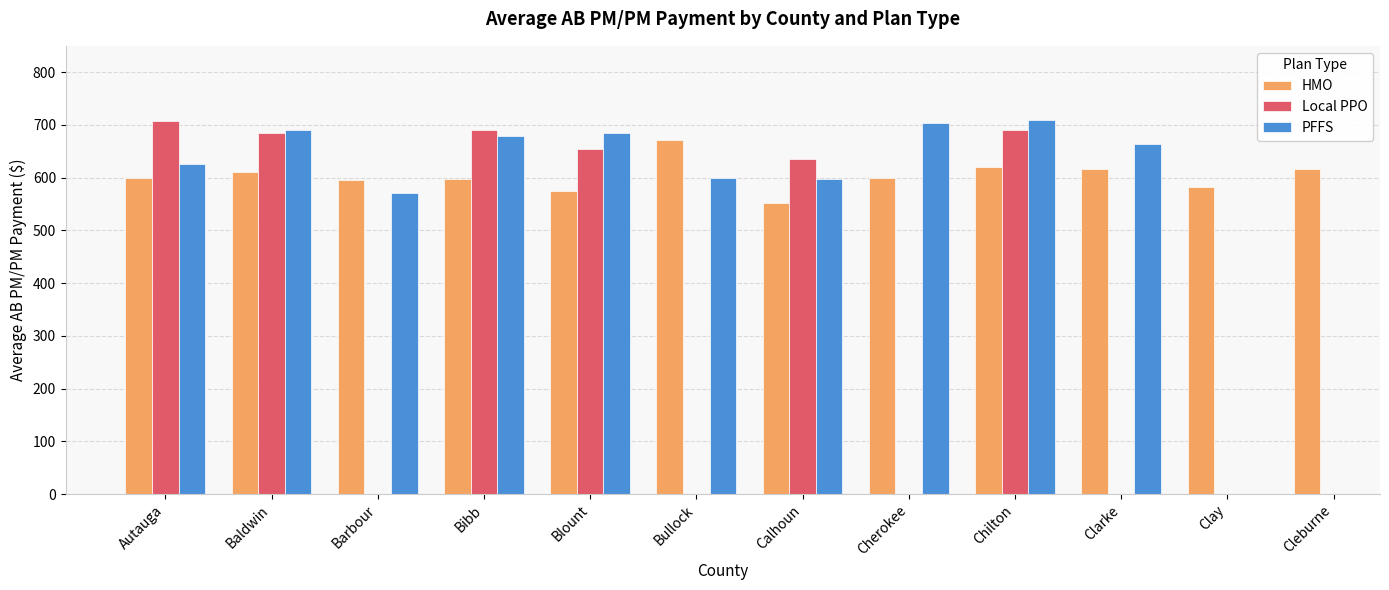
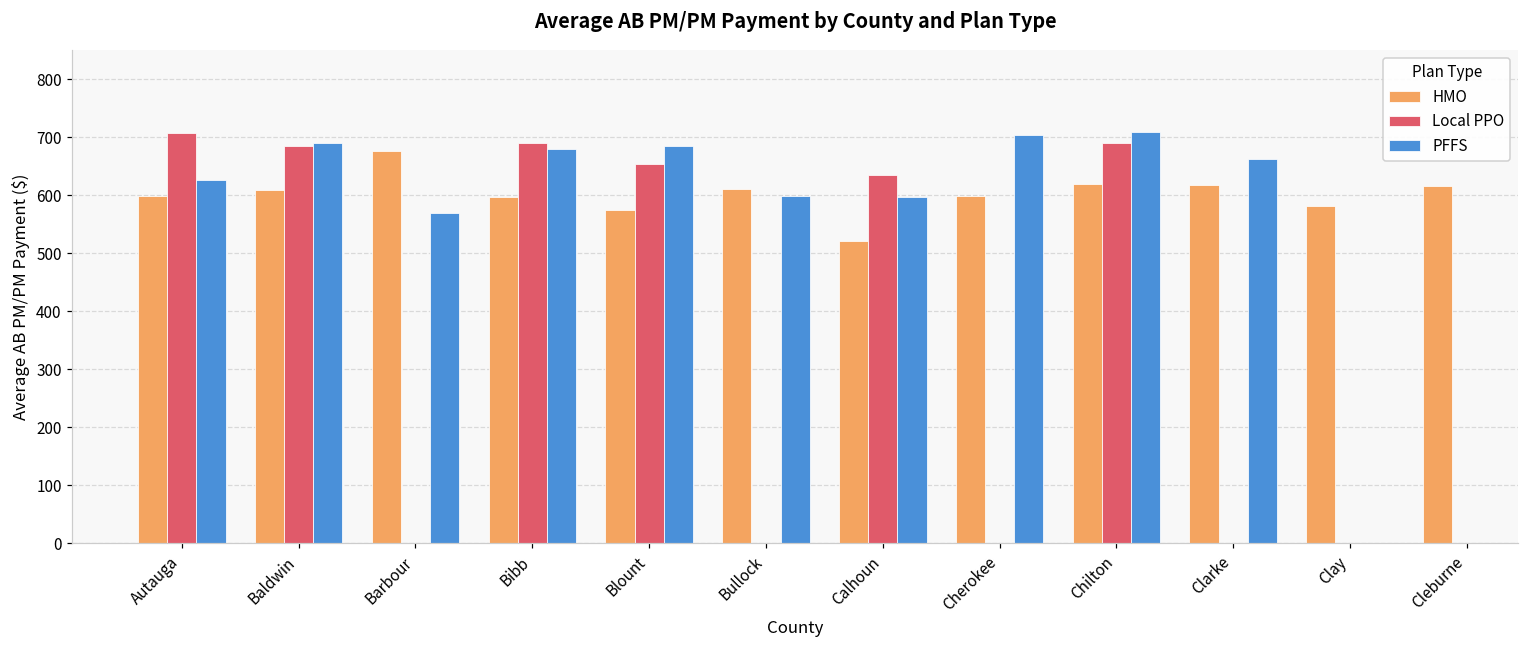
HMO, Barbour: 600 -> 680
HMO, Bullock: 670 -> 610
HMO, Calhoun: 550 -> 520
